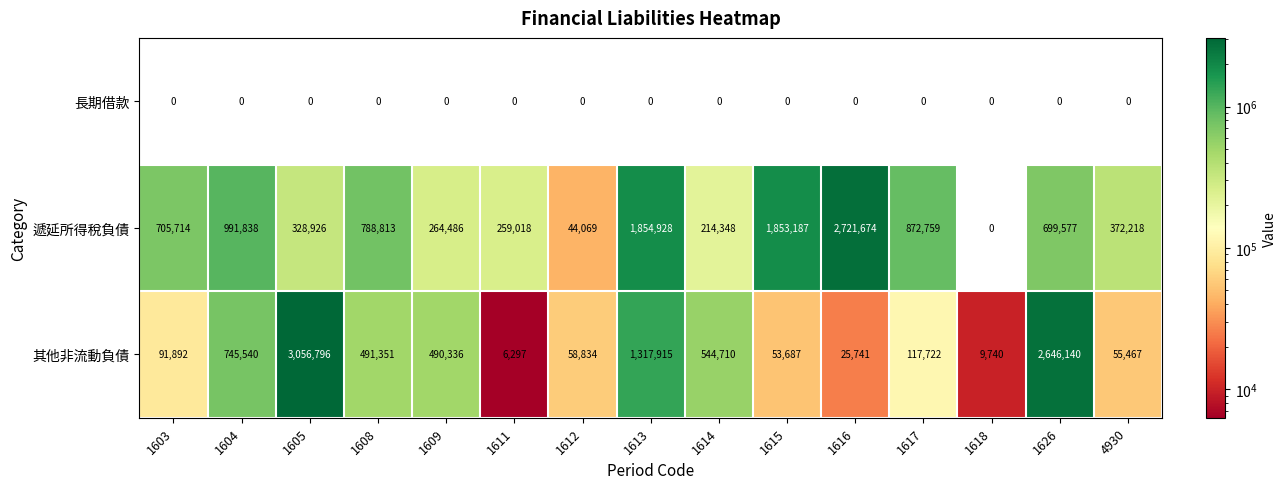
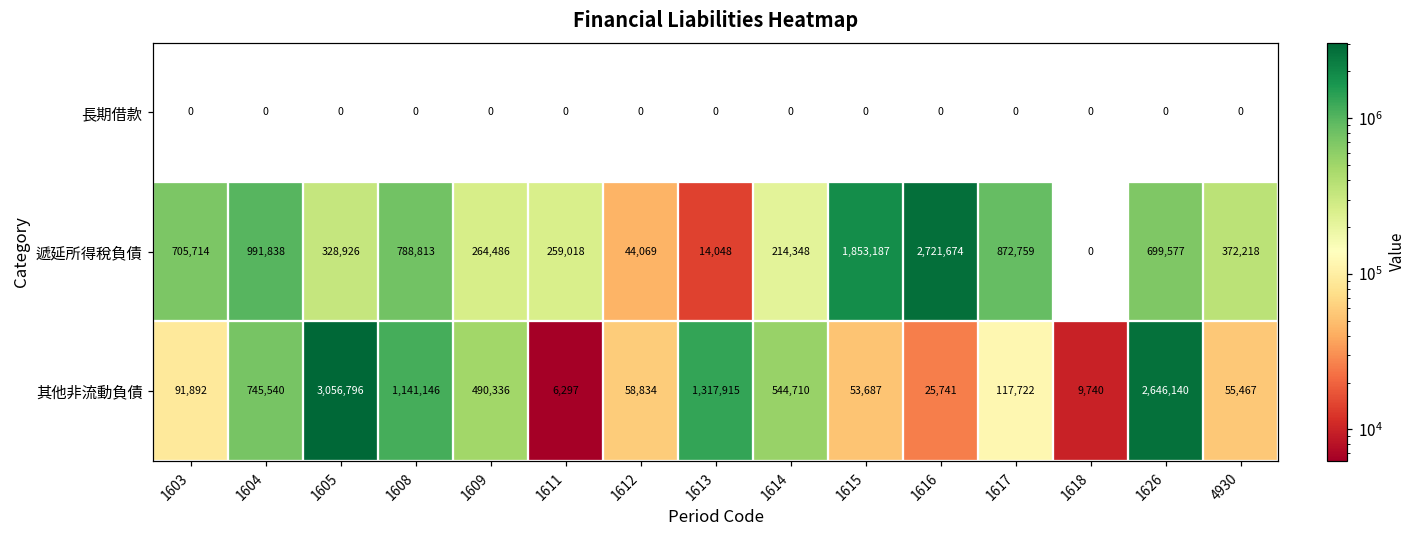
遞延所得稅負債, 1613: 1,854,928 -> 14,048
其他非流動負債, 1608: 491,351 -> 1,141,146
